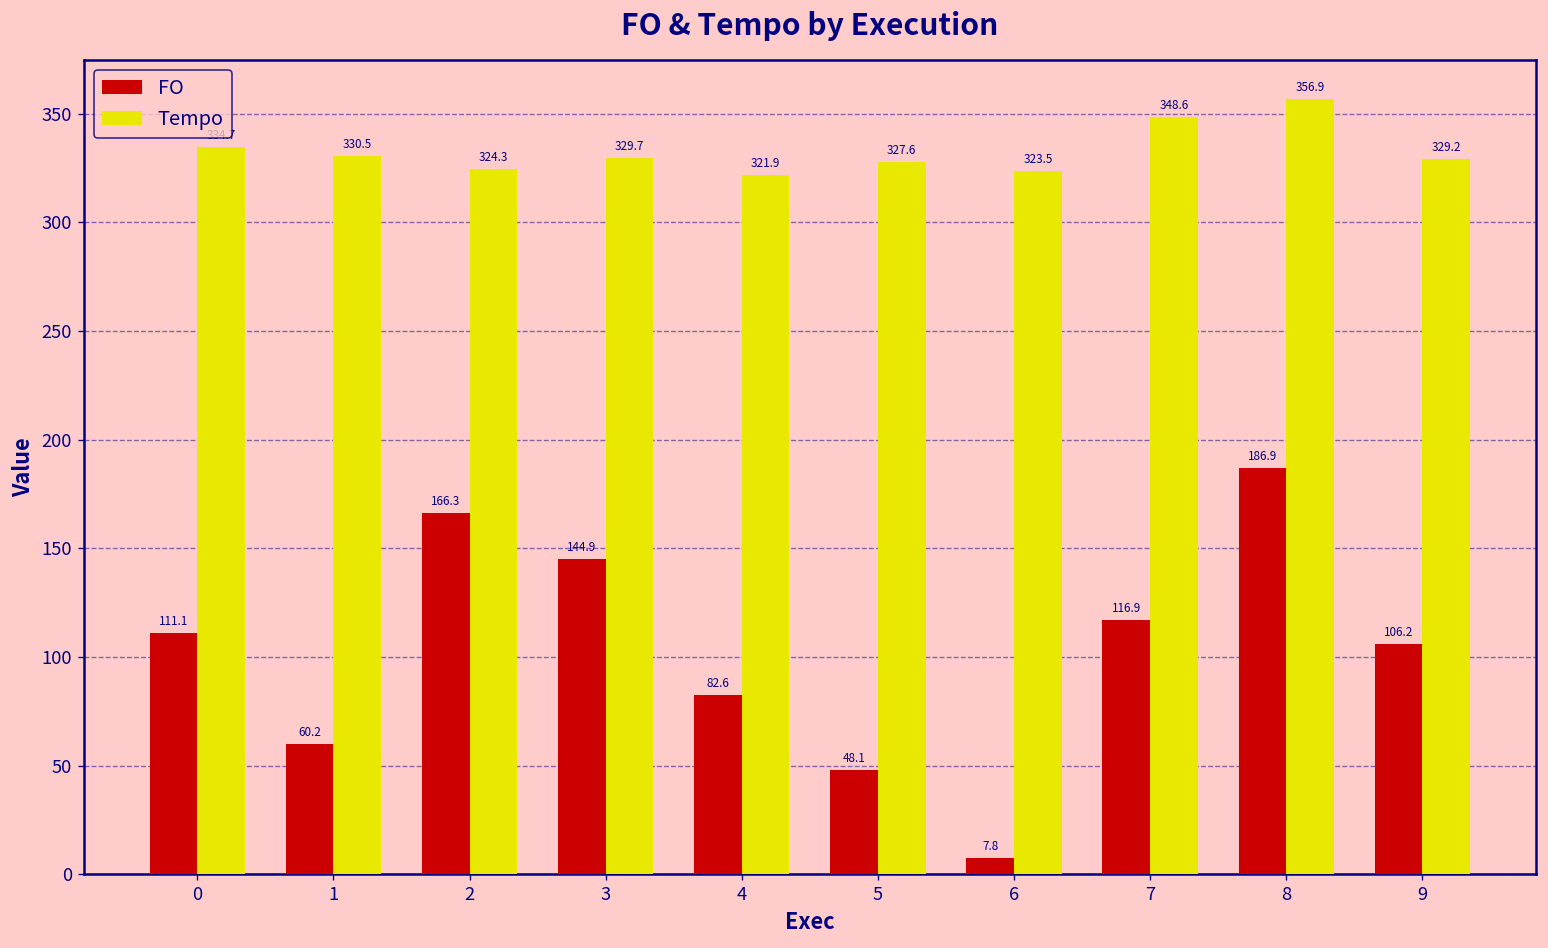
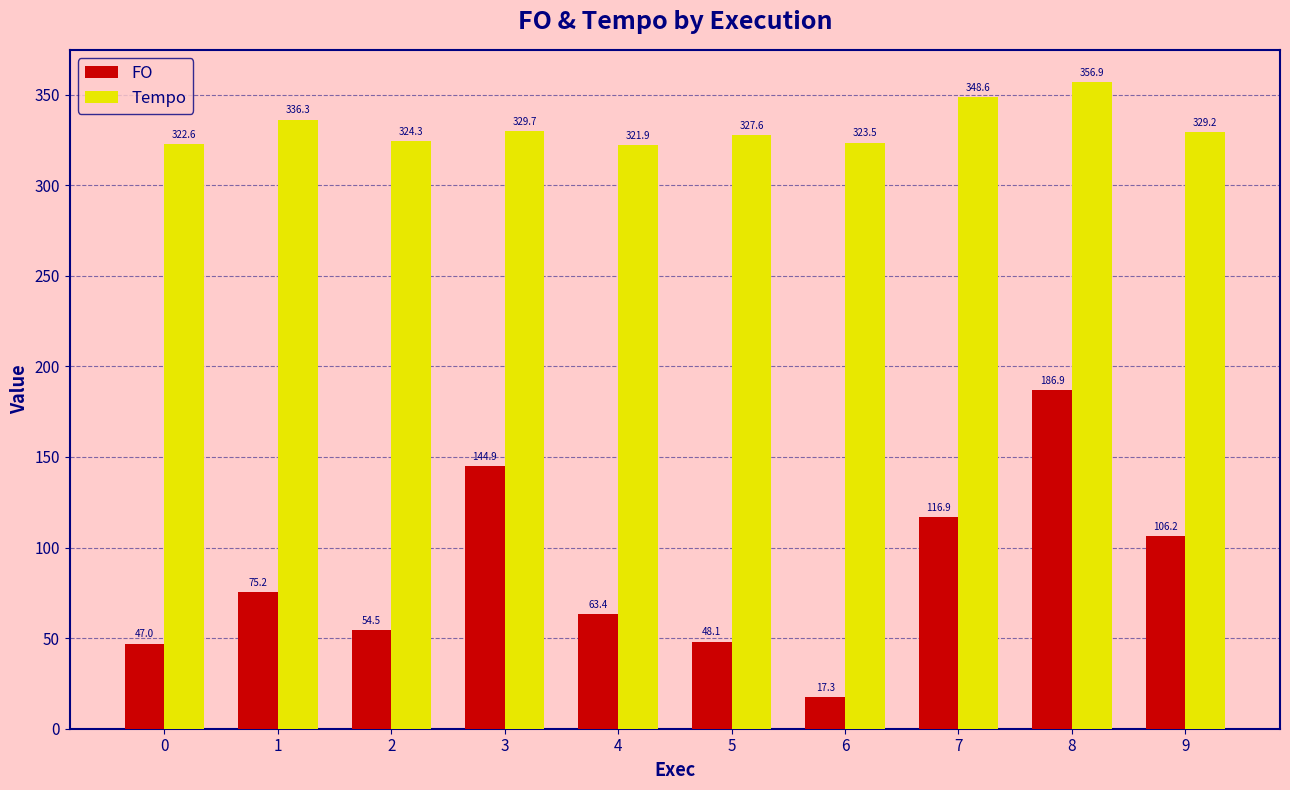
FO, 0: 111.1 -> 47.0
Tempo, 0: 335 -> 323
FO, 1: 60.2 -> 75.2
Tempo, 1: 330.5 -> 336.3
FO, 2: 166.3 -> 54.5
FO, 4: 82.6 -> 63.4
FO, 6: 7.8 -> 17.3
